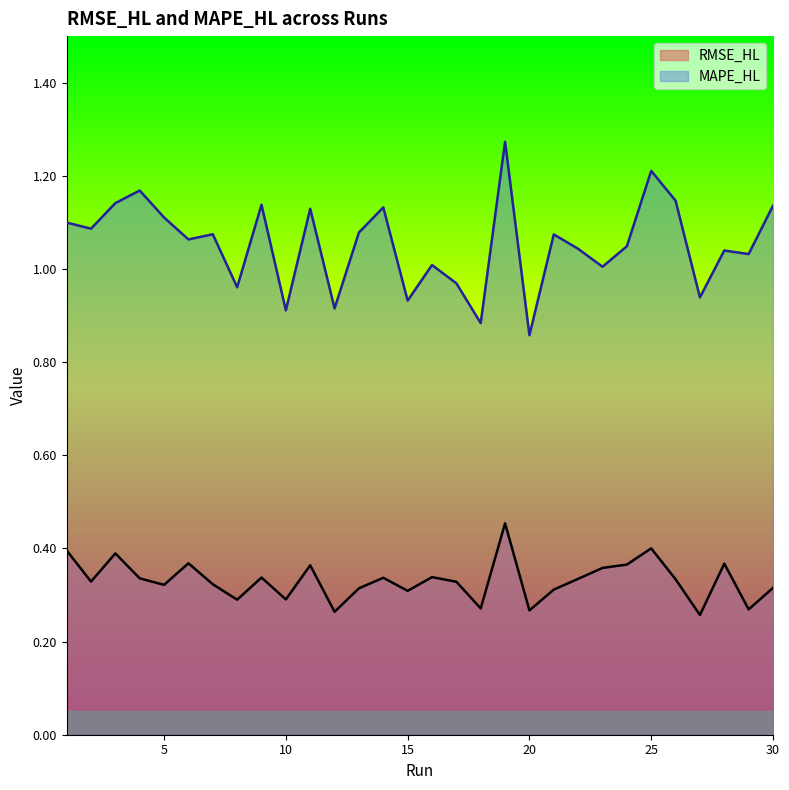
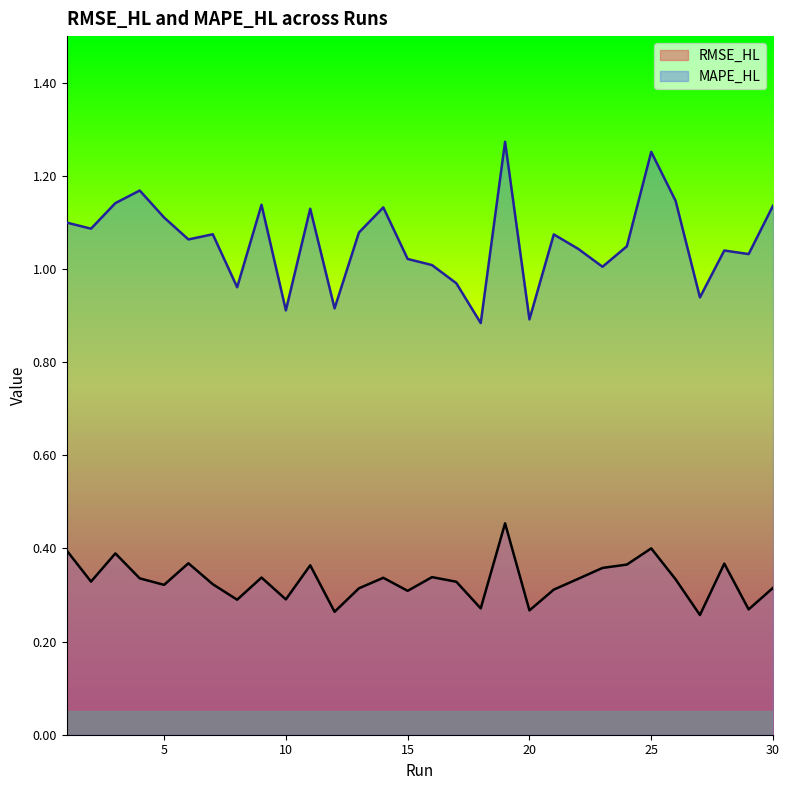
MAPE_HL, 15: 0.93 -> 1.02
MAPE_HL, 20: 0.86 -> 0.89
MAPE_HL, 25: 1.21 -> 1.25
